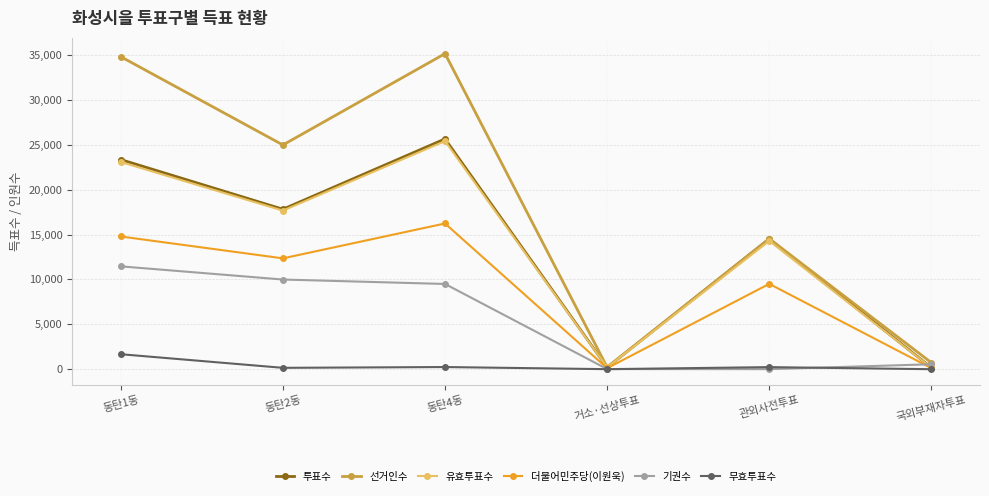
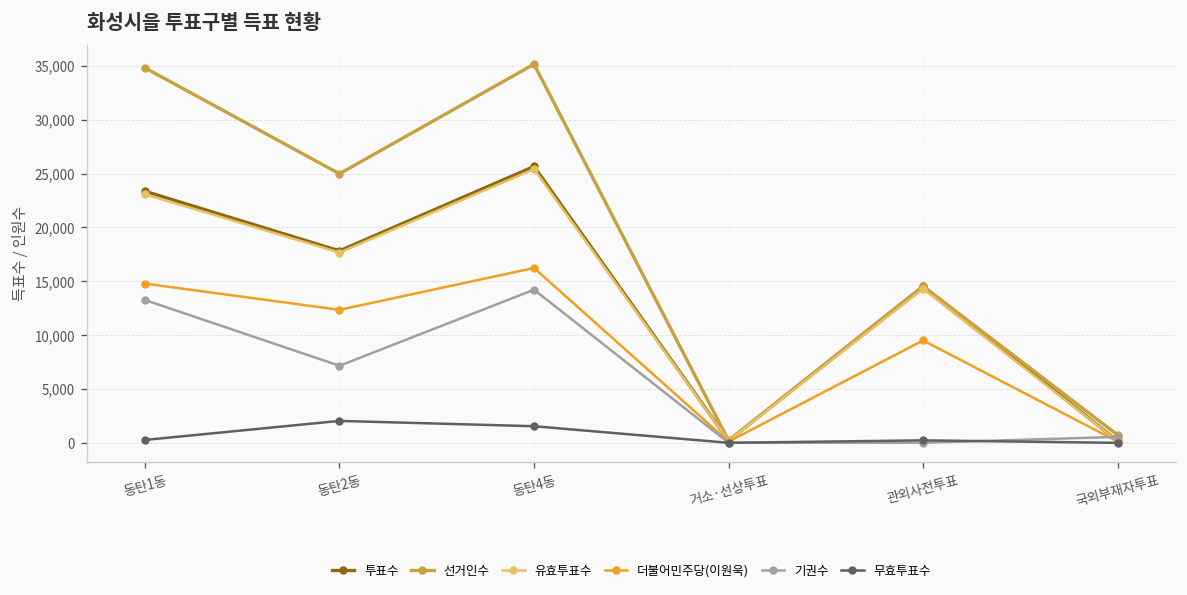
기권수, 동탄1동: 11,000 -> 13,000
무효투표수, 동탄1동: 2,000 -> 0
기권수, 동탄2동: 10,000 -> 7,000
무효투표수, 동탄2동: 0 -> 2,000
기권수, 동탄4동: 9,000 -> 14,000
무효투표수, 동탄4동: 0 -> 2,000
